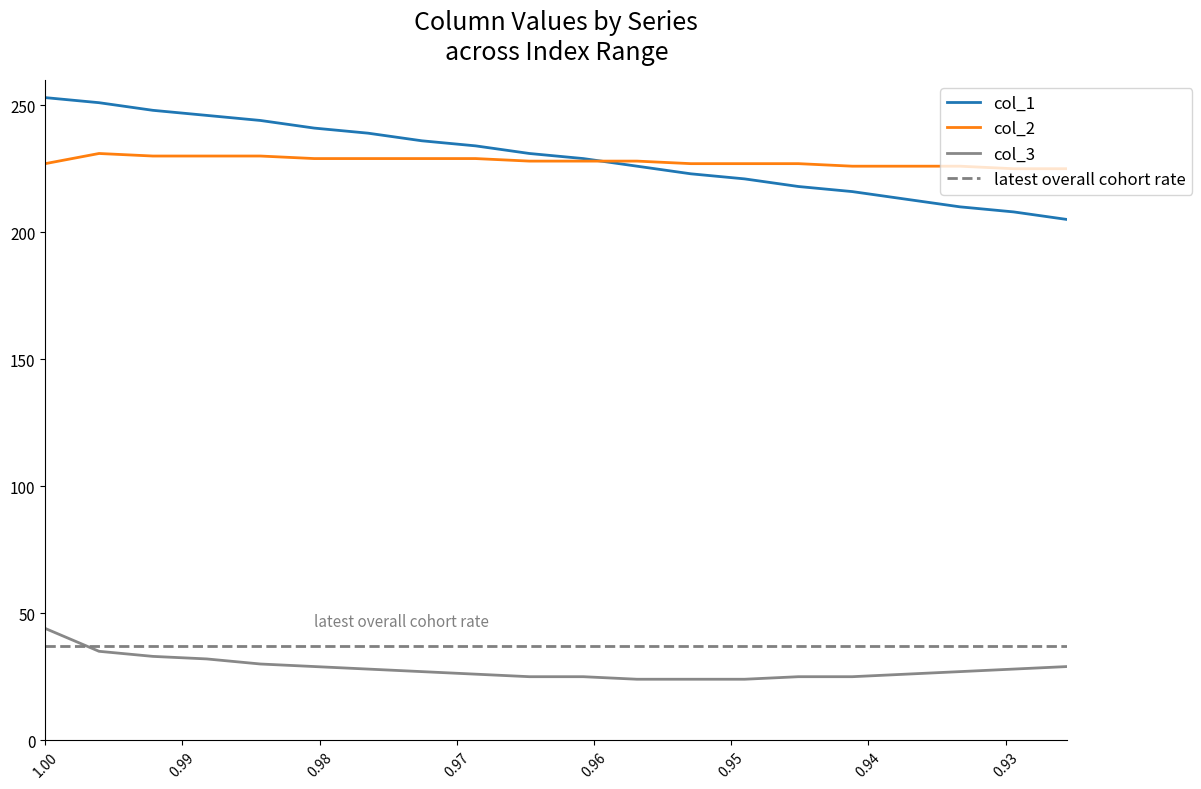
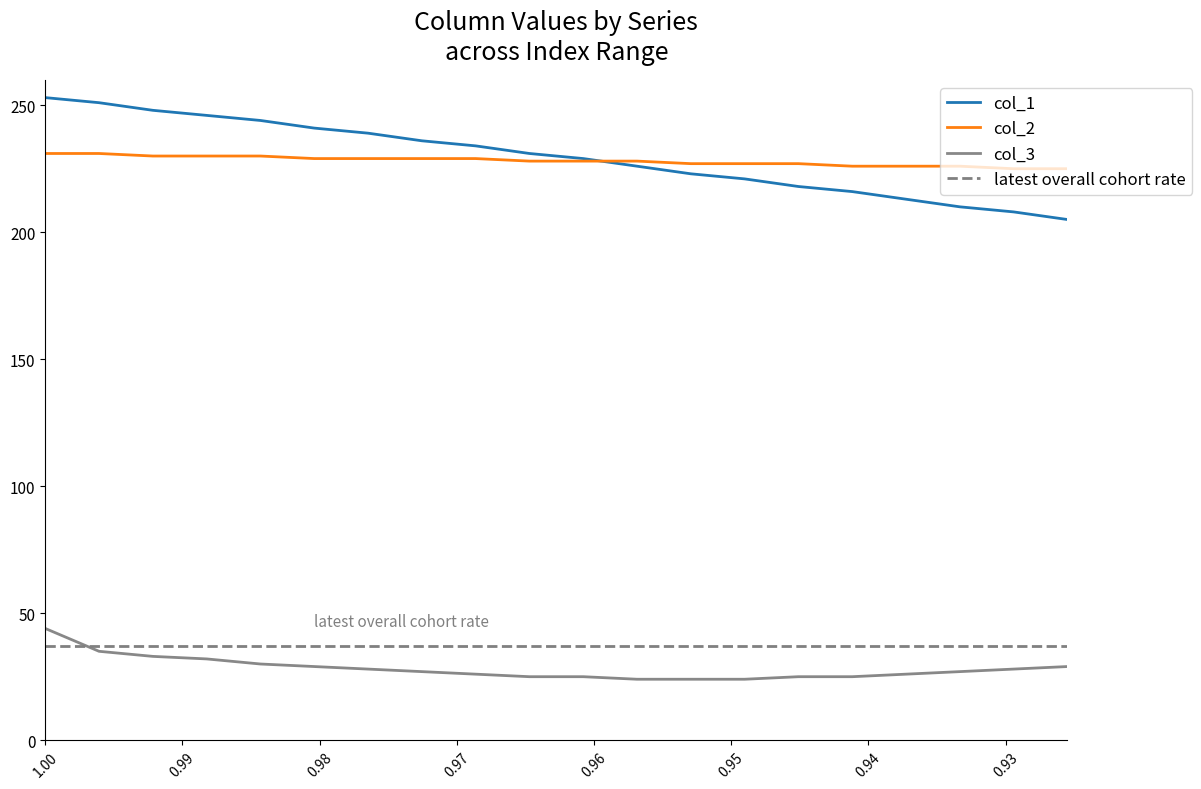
col_2, 1.00: 227 -> 231
